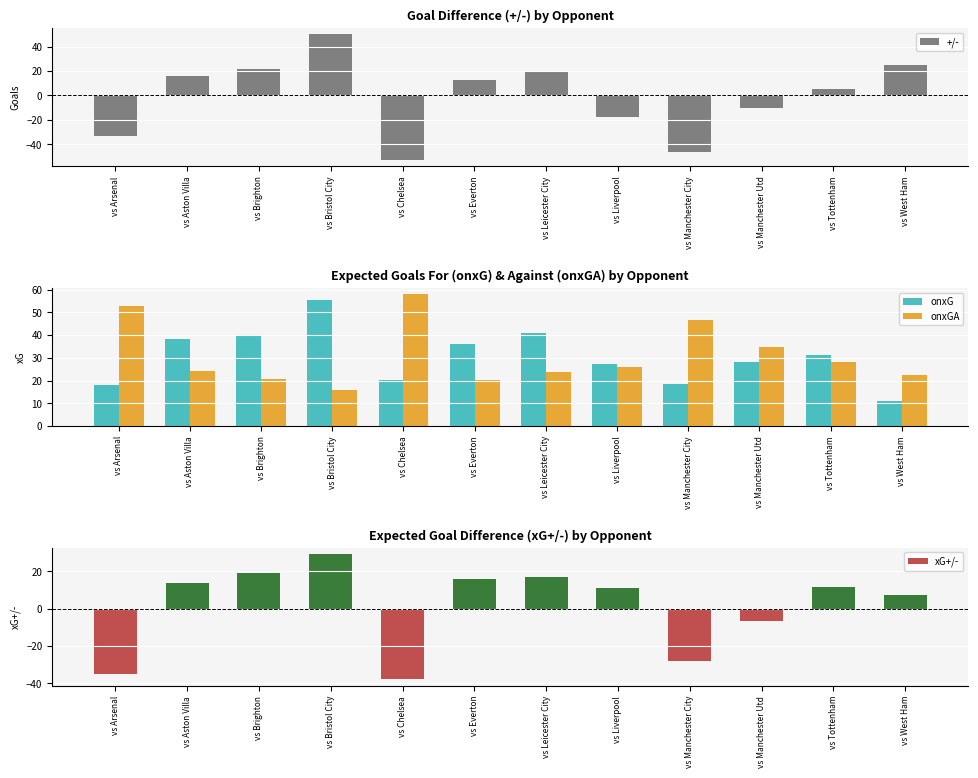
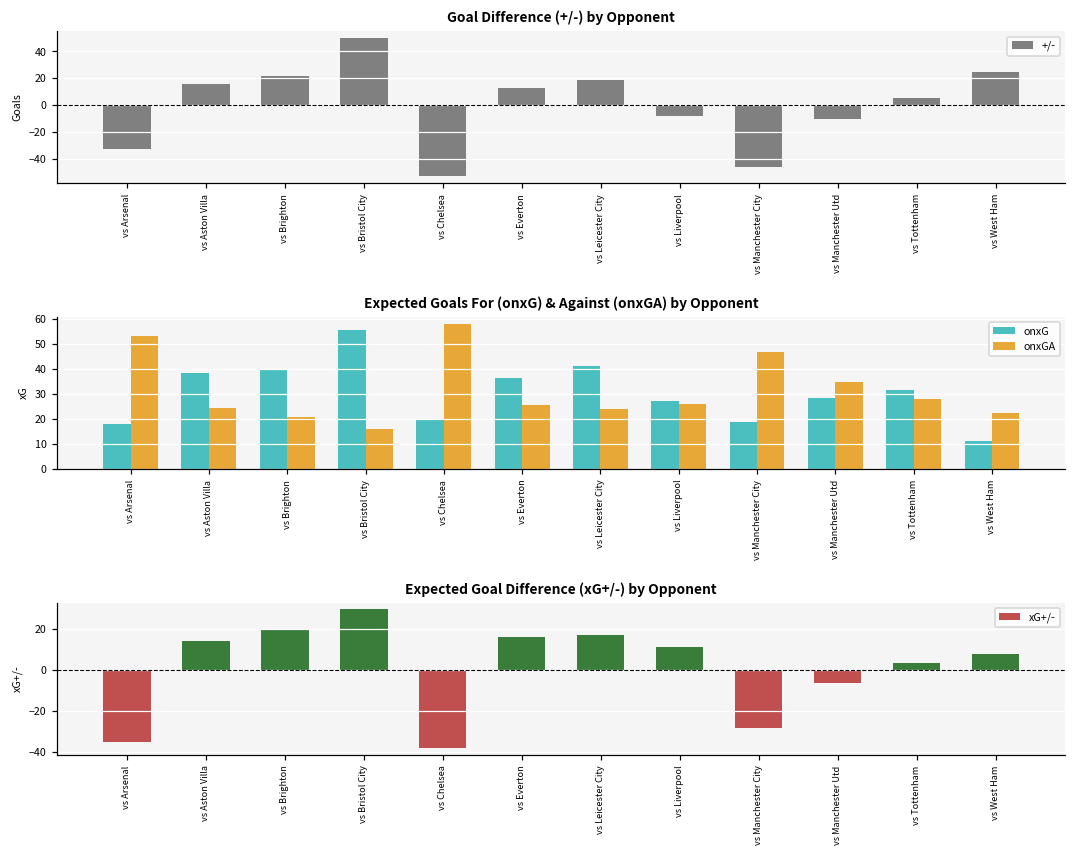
Goal Difference (+/-) by Opponent, vs Liverpool: -18 -> -8
Expected Goals For (onxG) & Against (onxGA) by Opponent, onxGA, vs Everton: 20 -> 26
Expected Goal Difference (xG+/-) by Opponent, vs Tottenham: 11 -> 3
